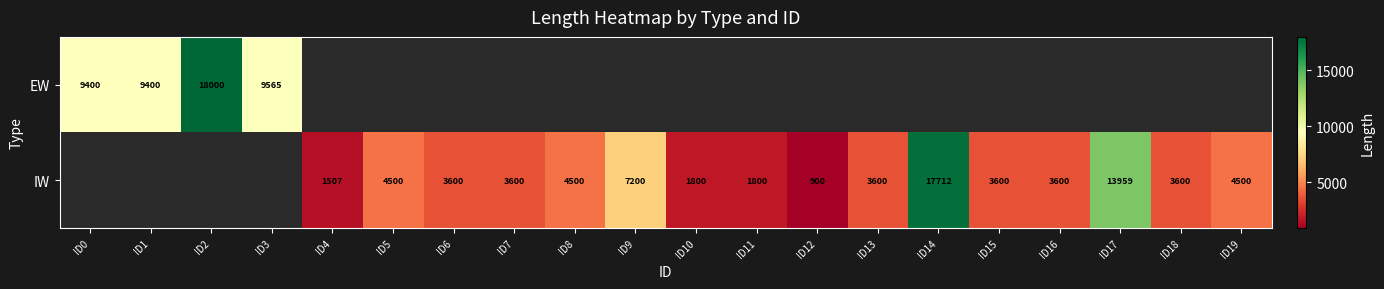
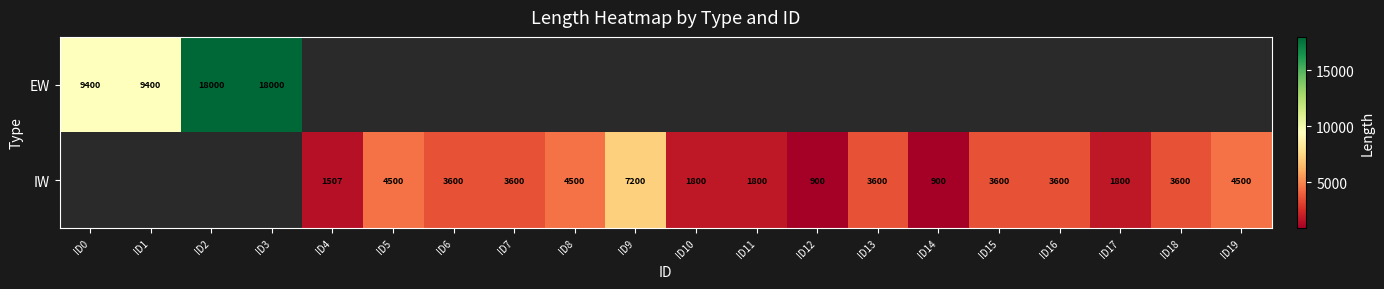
EW, ID3: 9565 -> 18000
IW, ID14: 17712 -> 900
IW, ID17: 13959 -> 1800
